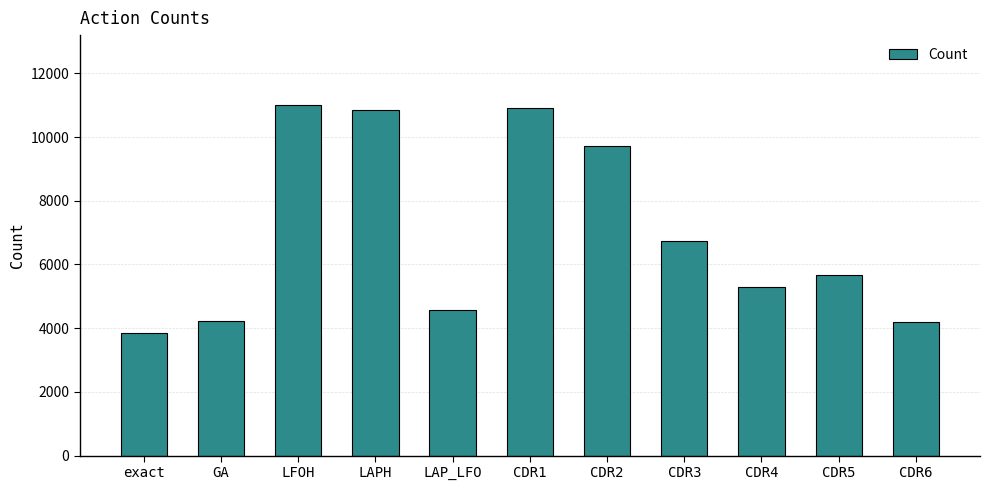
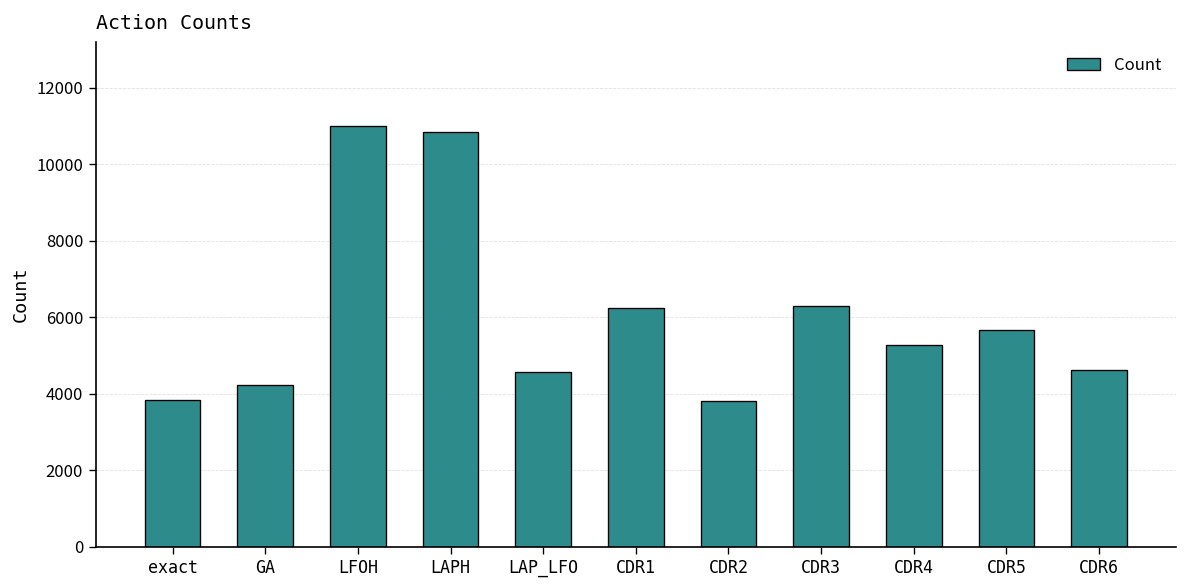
CDR1: 10900 -> 6300
CDR2: 9700 -> 3800
CDR3: 6700 -> 6300
CDR6: 4200 -> 4600
